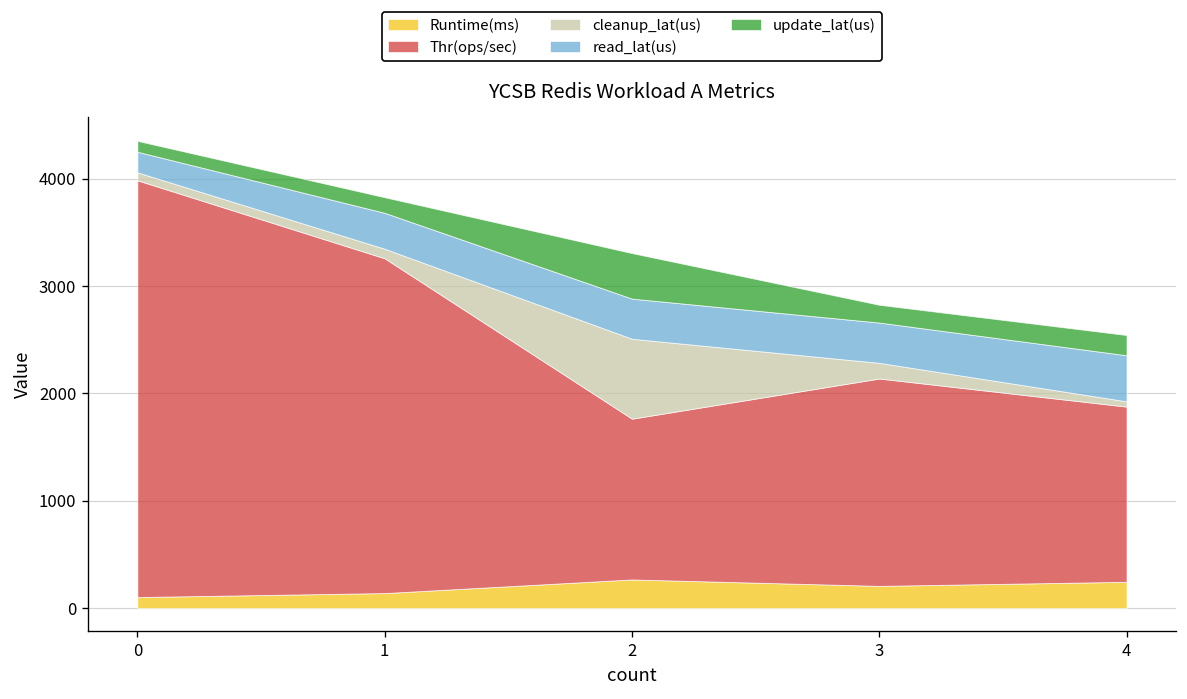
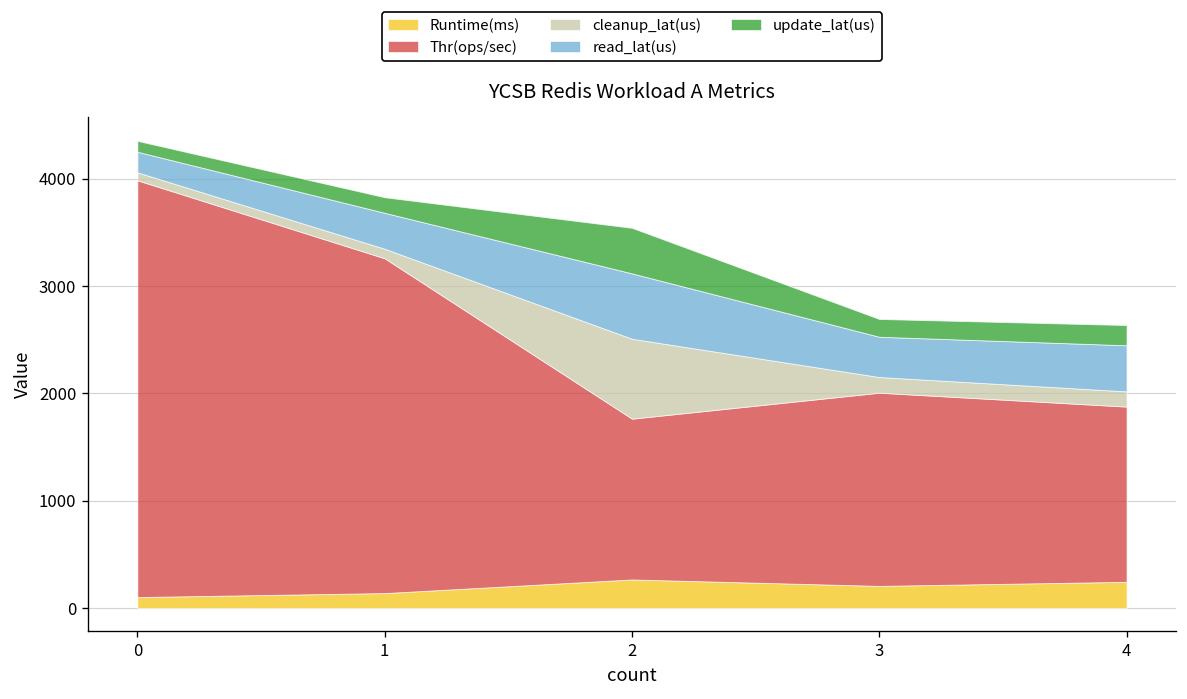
read_lat(us), 2: 400 -> 600
Thr(ops/sec), 3: 1900 -> 1800
cleanup_lat(us), 4: 0 -> 100
